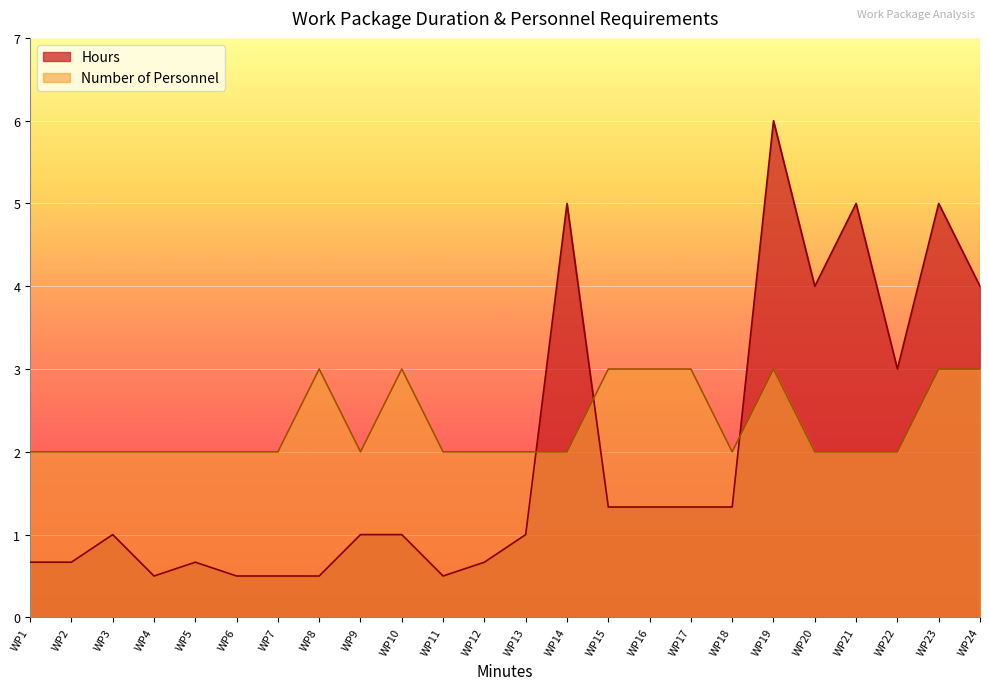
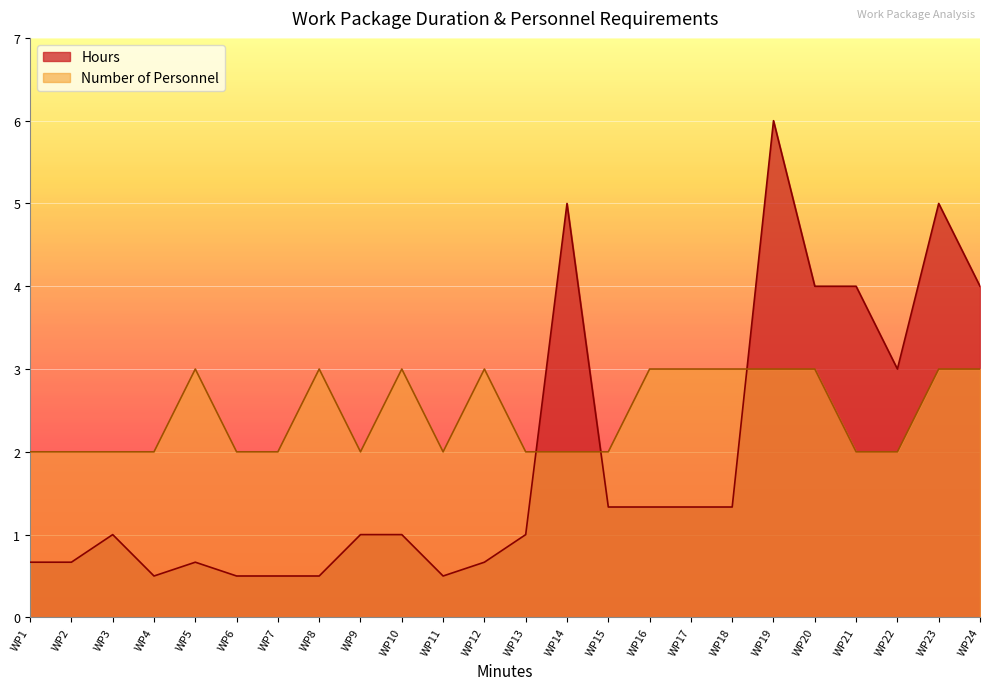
Number of Personnel, WP5: 2 -> 3
Number of Personnel, WP12: 2 -> 3
Number of Personnel, WP15: 3 -> 2
Number of Personnel, WP18: 2 -> 3
Number of Personnel, WP20: 2 -> 3
Hours, WP21: 5 -> 4
